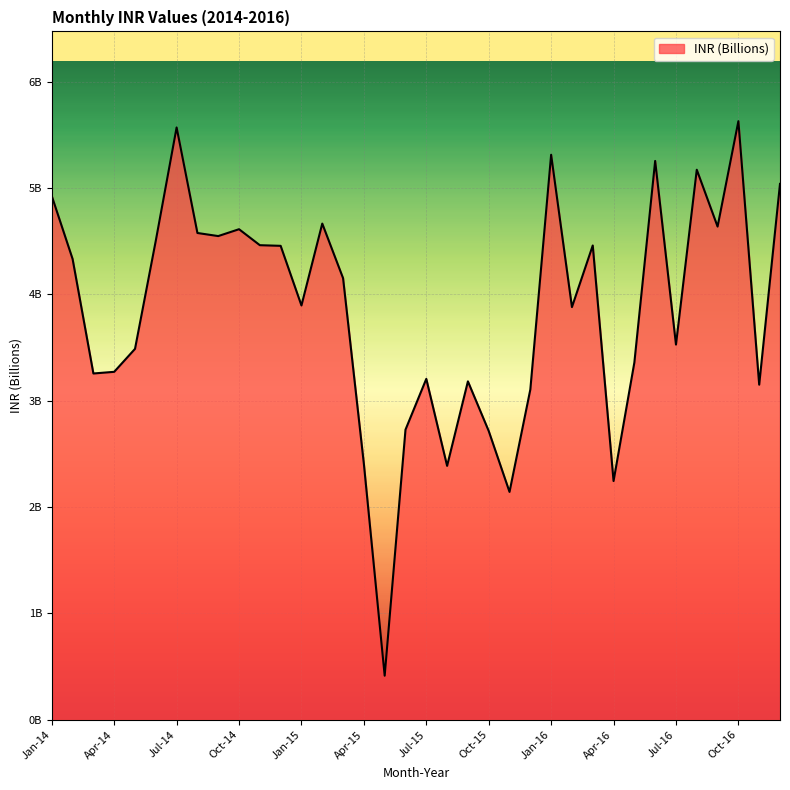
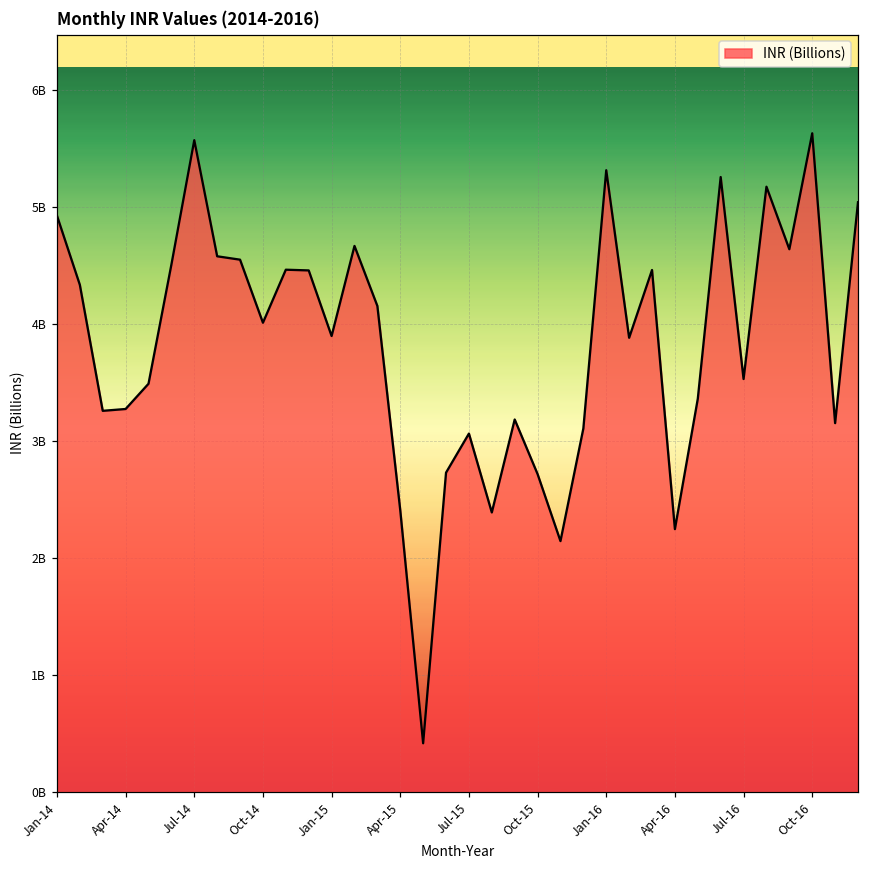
Oct-14: 4610000000 -> 4010000000
Jul-15: 3200000000 -> 3060000000
